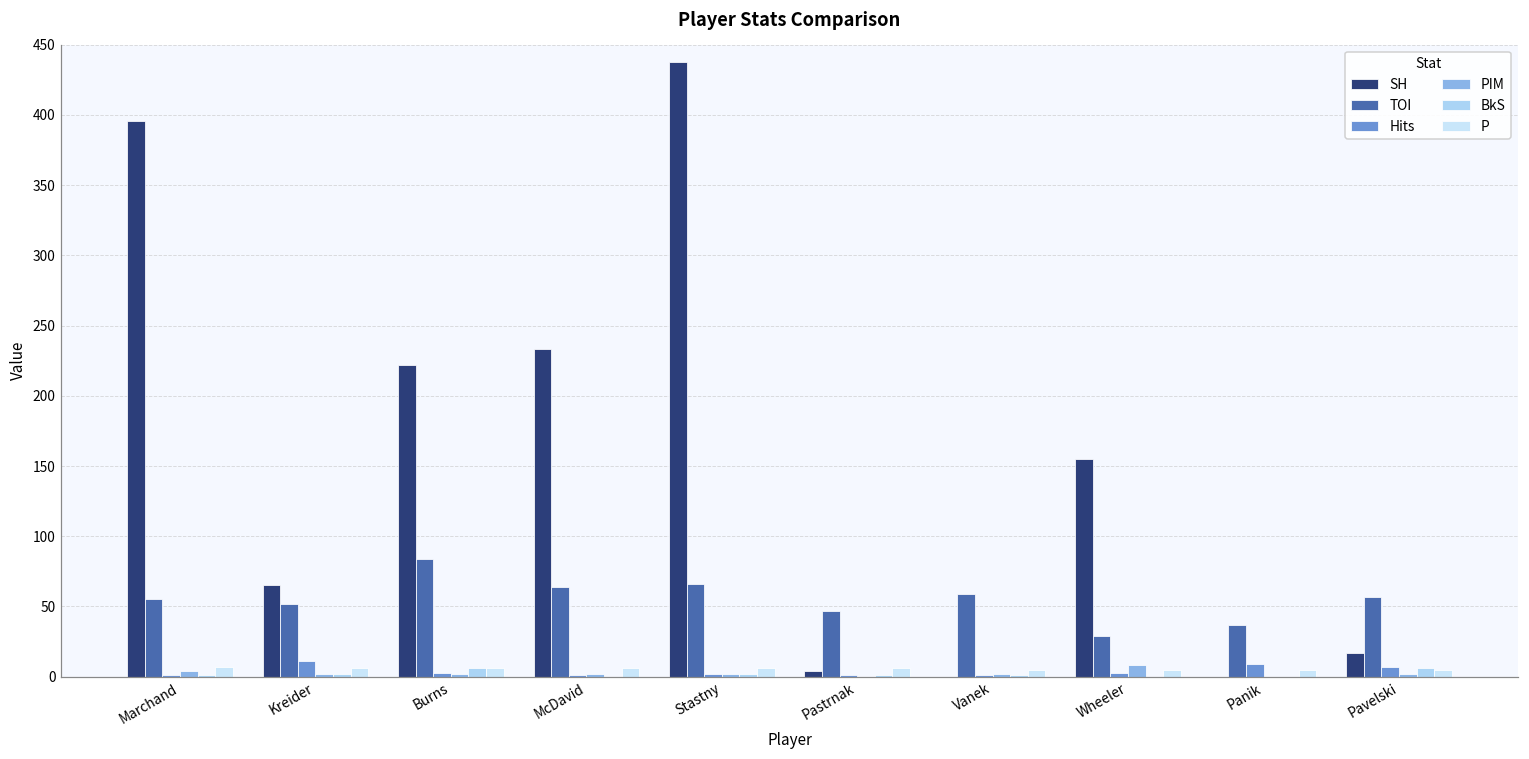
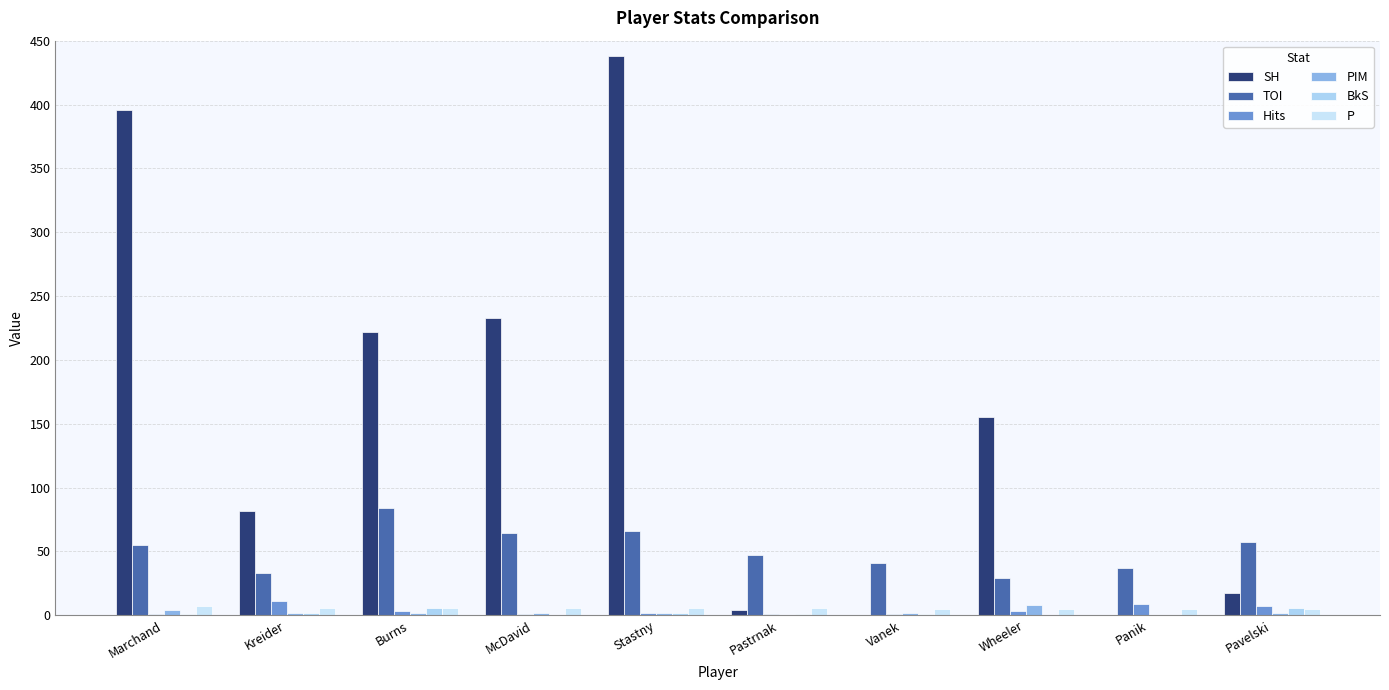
SH, Kreider: 65 -> 82
TOI, Kreider: 52 -> 33
TOI, Vanek: 59 -> 41
